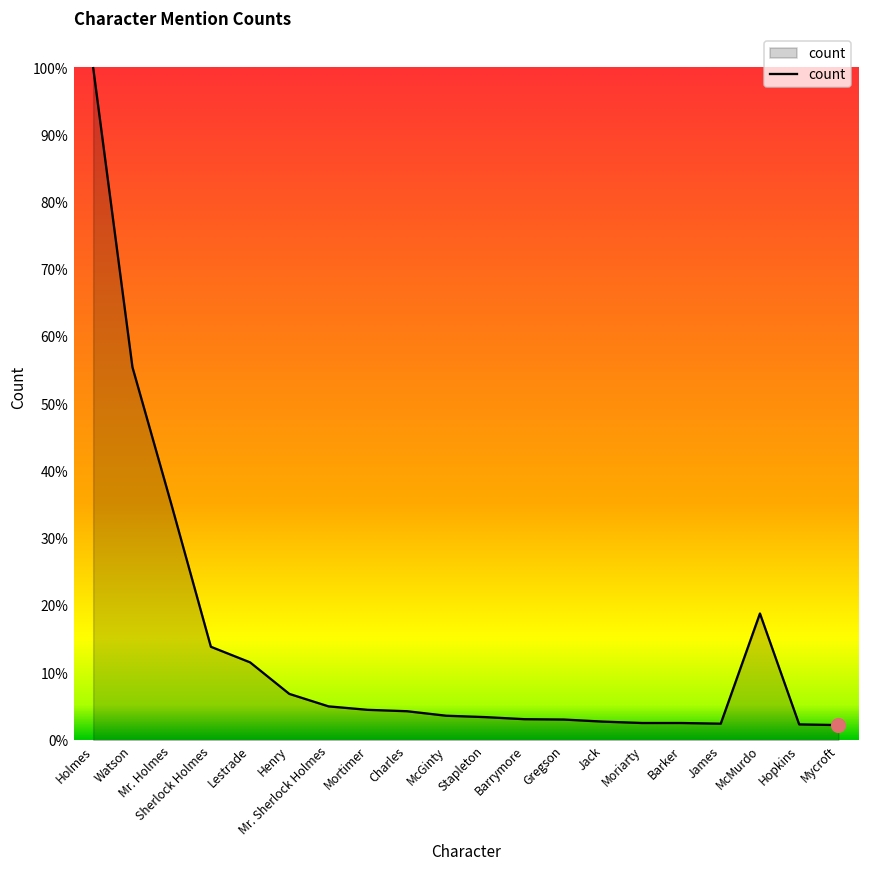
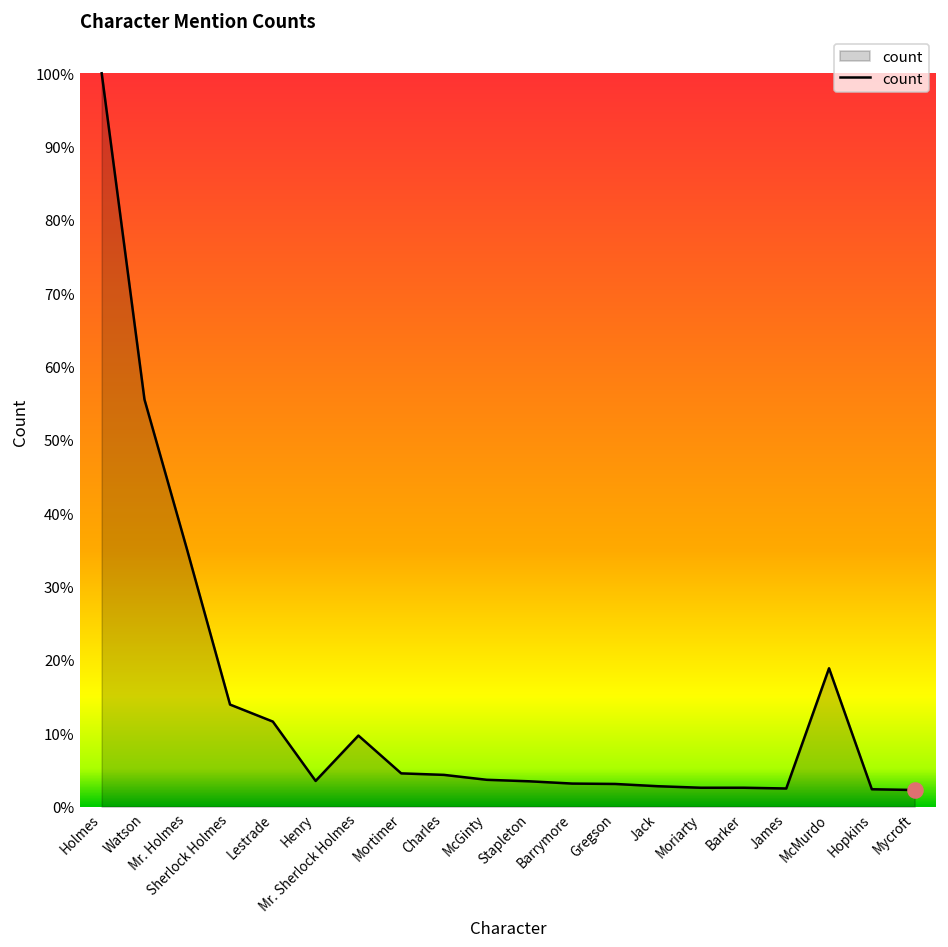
count, Henry: 7% -> 4%
count, Mr. Sherlock Holmes: 5% -> 10%
